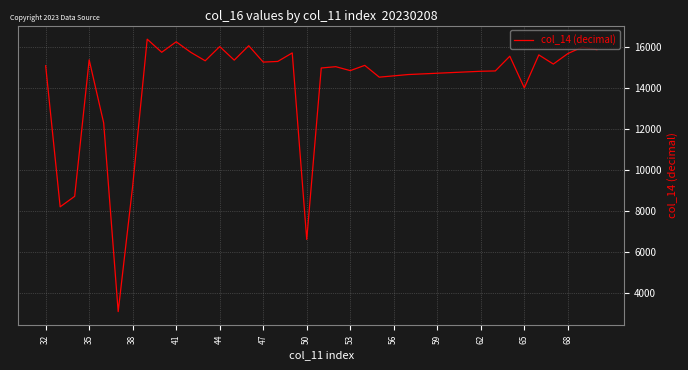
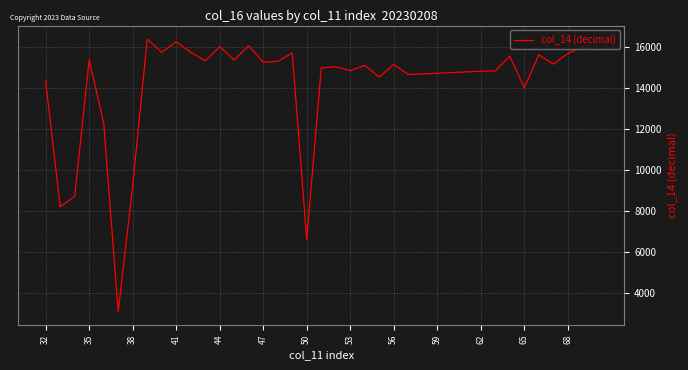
32: 15100 -> 14300
56: 14600 -> 15200
